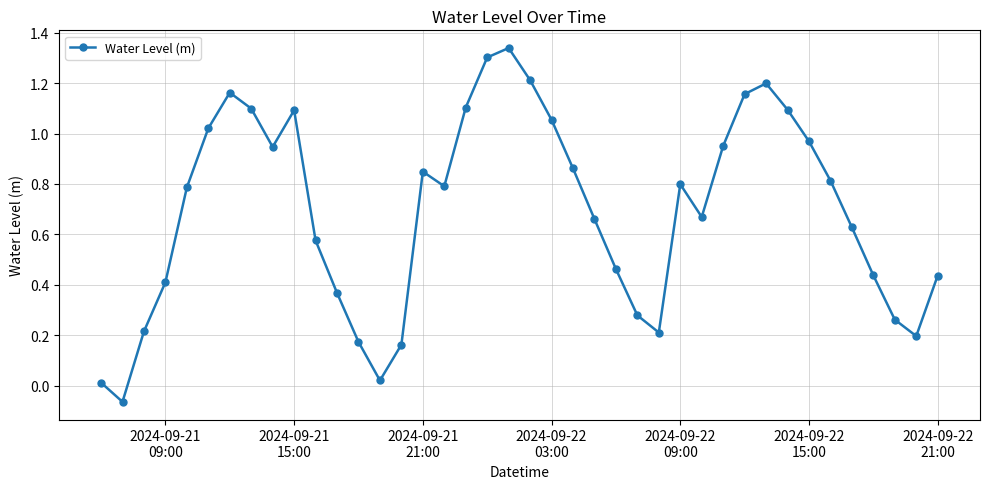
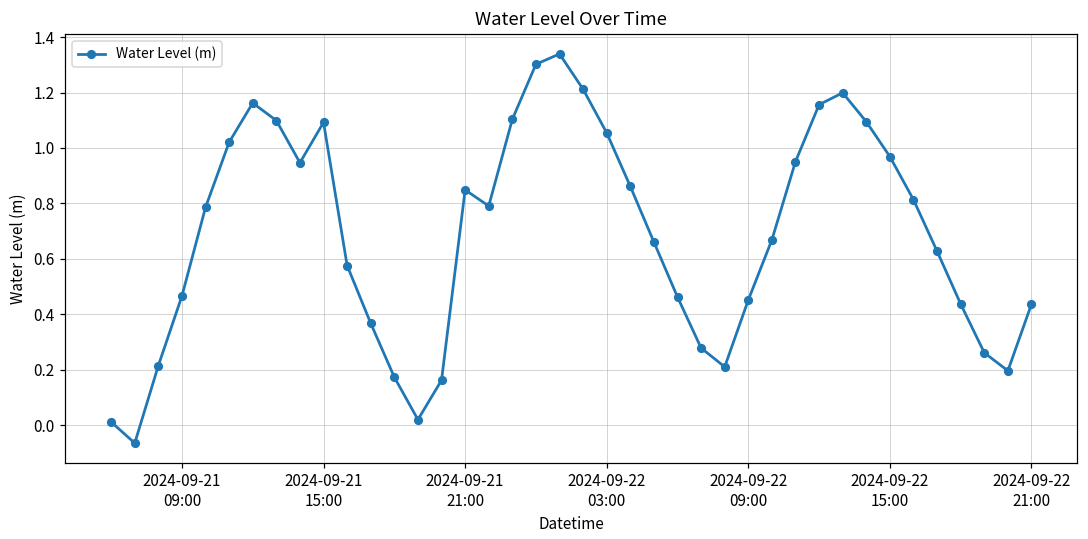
2024-09-21 09:00: 0.41 -> 0.47
2024-09-22 09:00: 0.80 -> 0.45
